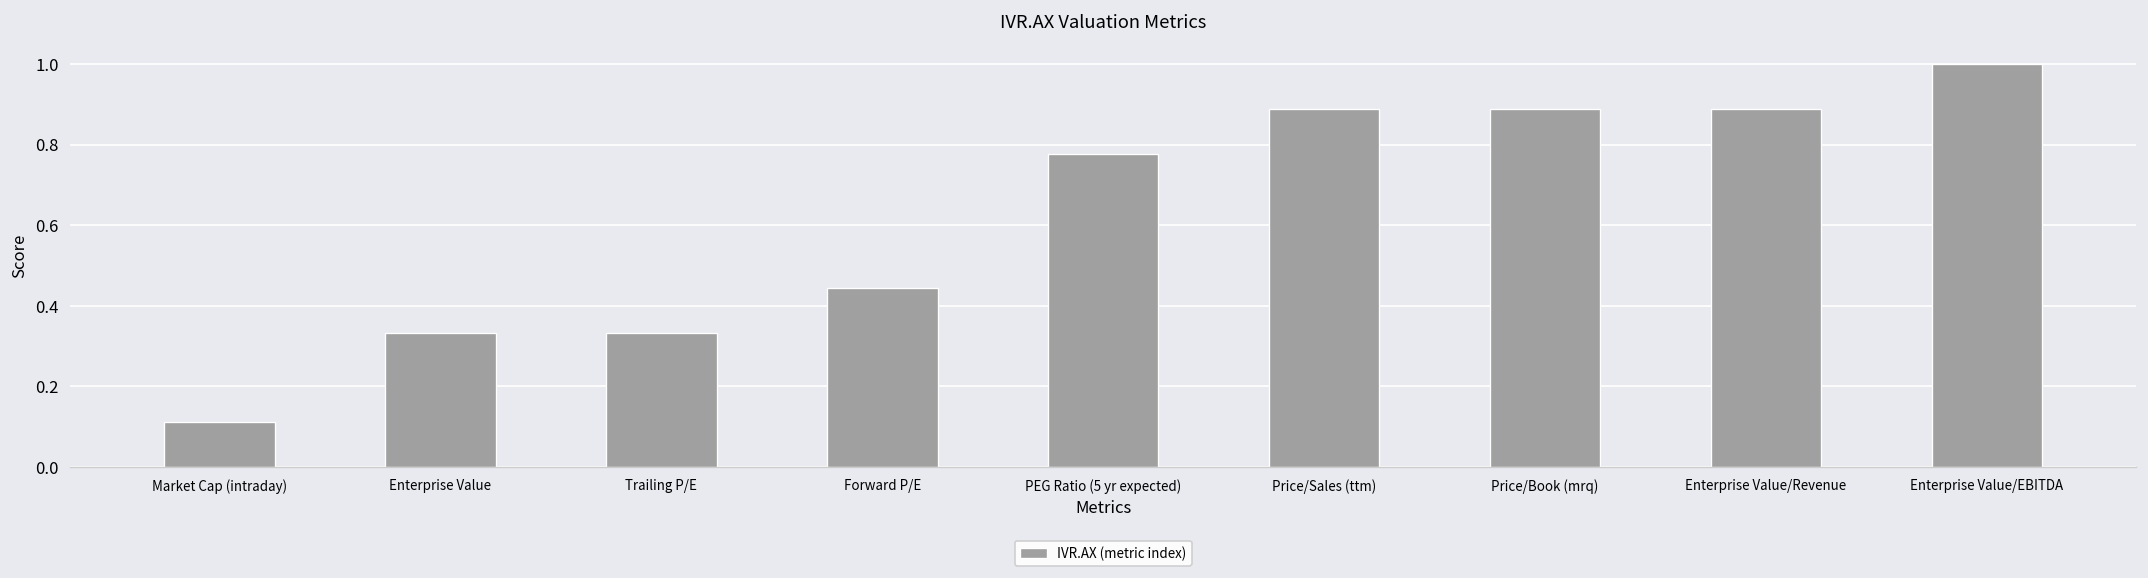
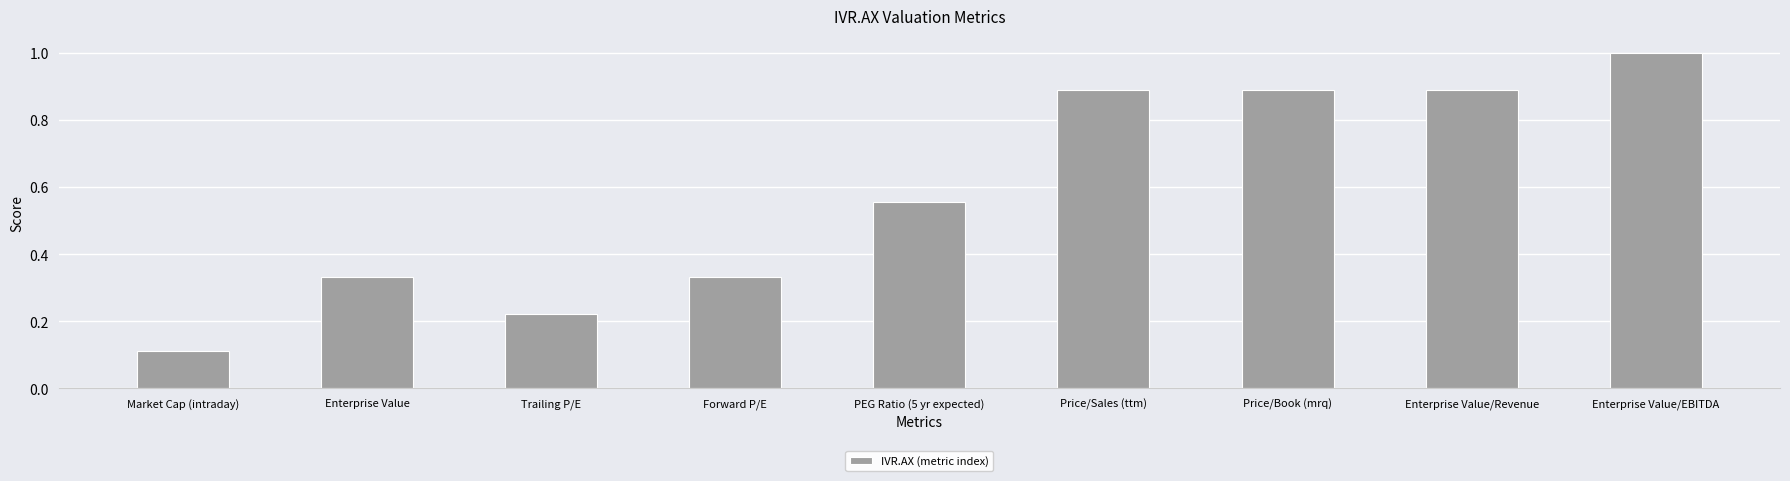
Trailing P/E: 0.33 -> 0.22
Forward P/E: 0.44 -> 0.33
PEG Ratio (5 yr expected): 0.78 -> 0.56
